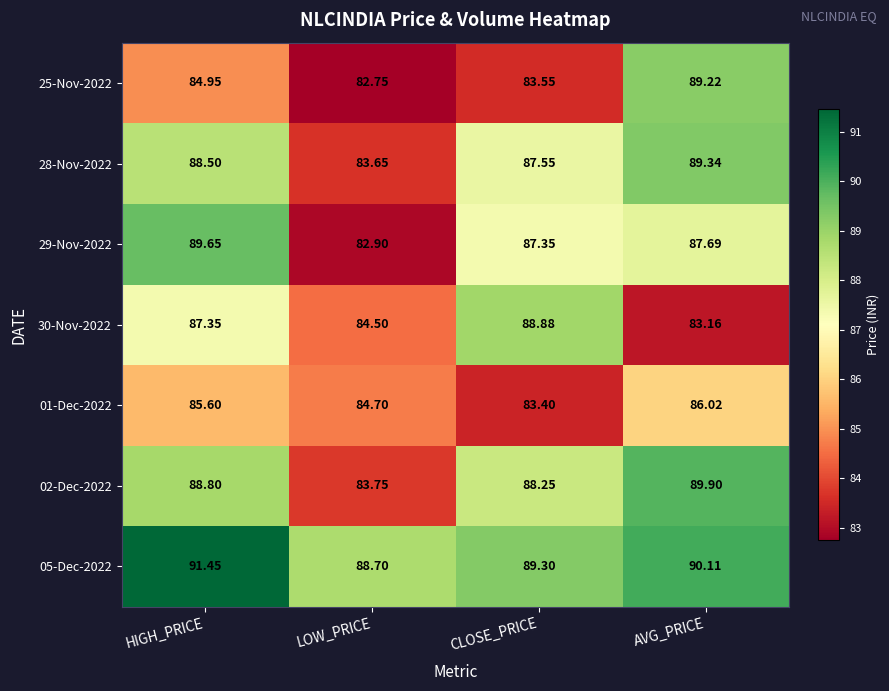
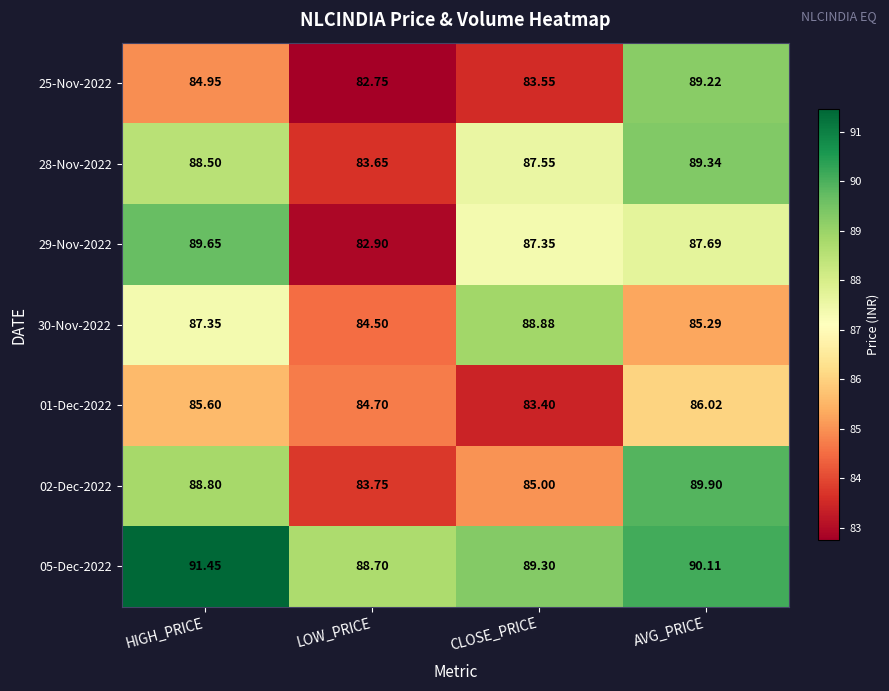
30-Nov-2022, AVG_PRICE: 83.16 -> 85.29
02-Dec-2022, CLOSE_PRICE: 88.25 -> 85.00
